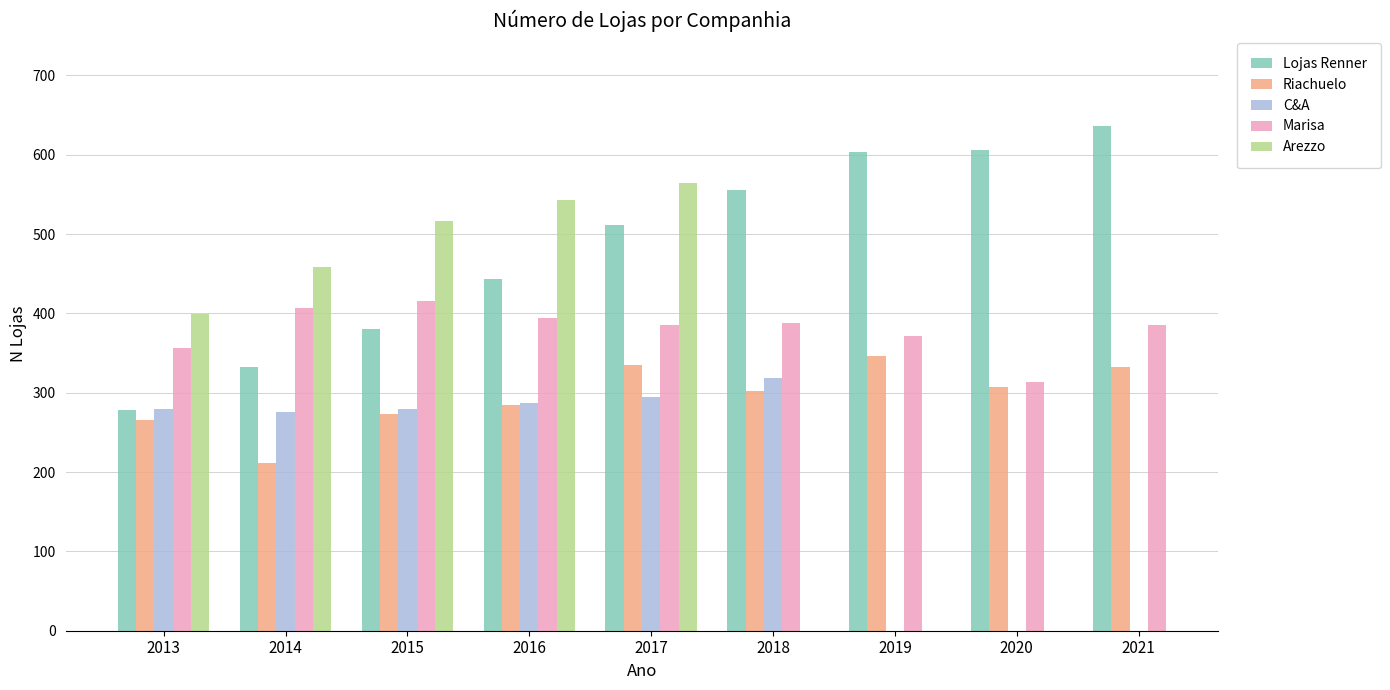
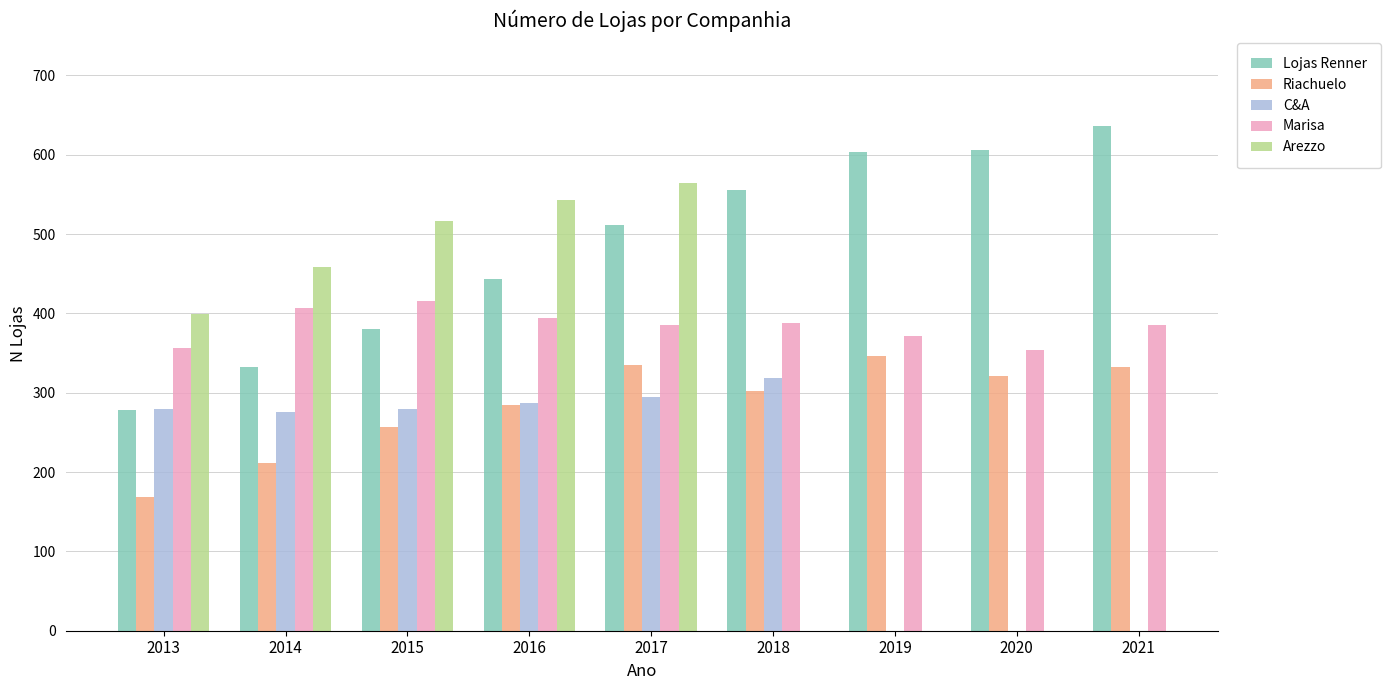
Riachuelo, 2013: 270 -> 170
Riachuelo, 2015: 270 -> 260
Riachuelo, 2020: 310 -> 320
Marisa, 2020: 310 -> 350
